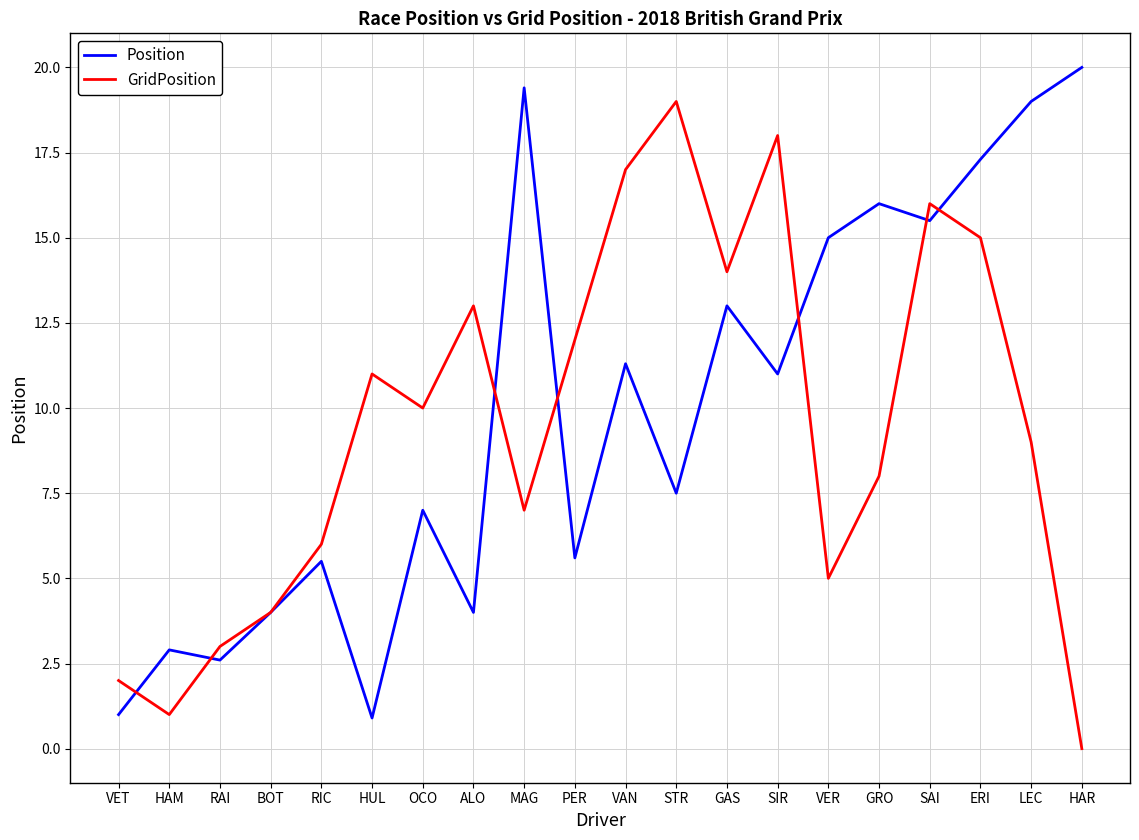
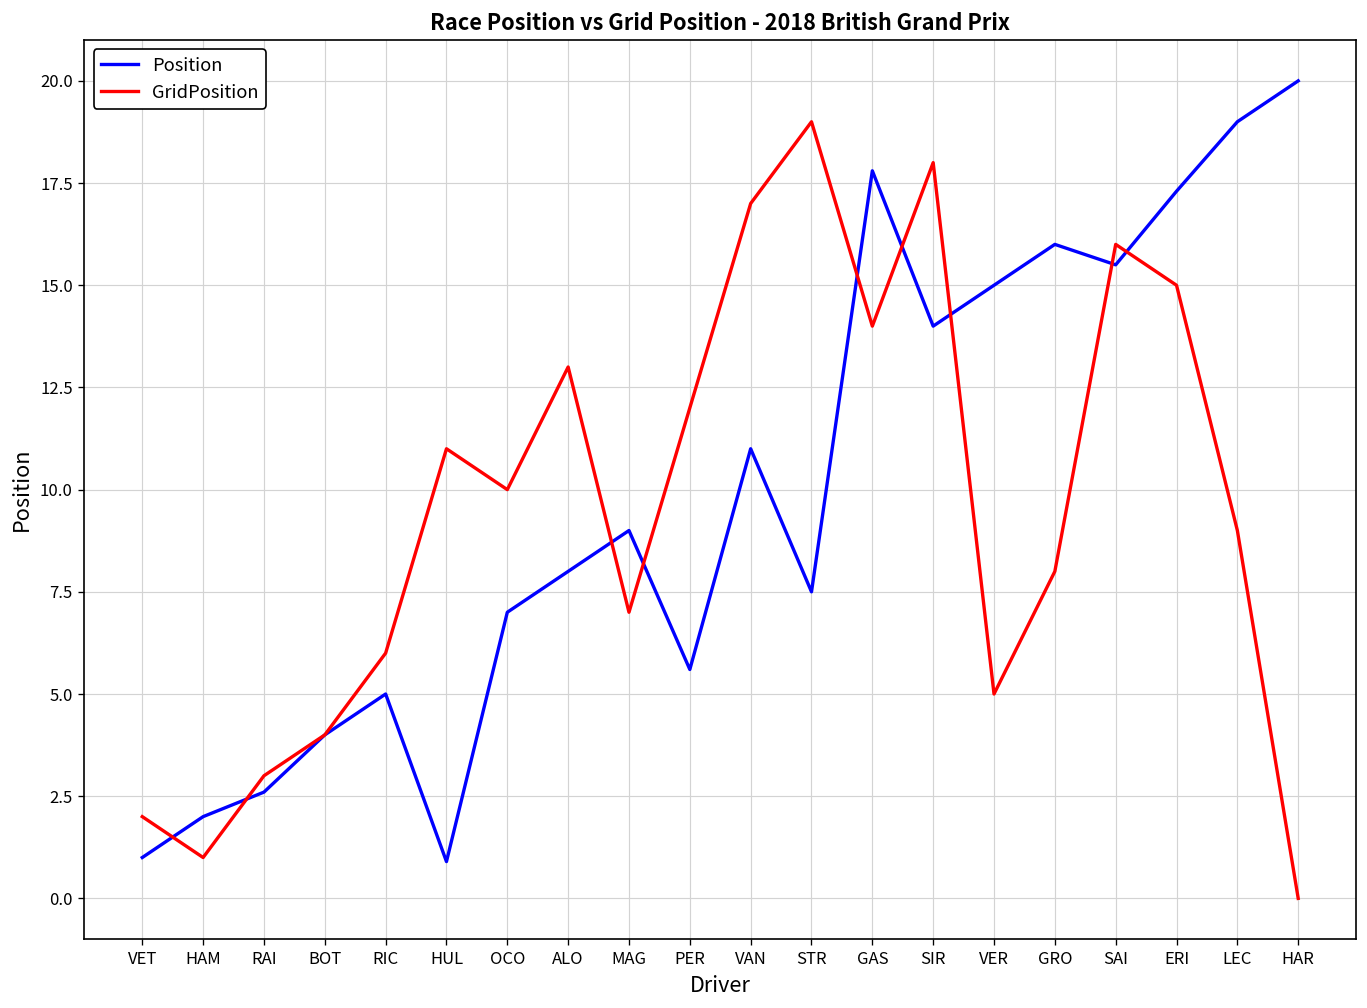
Position, HAM: 2.9 -> 2.0
Position, RIC: 5.5 -> 5.0
Position, ALO: 4 -> 8
Position, MAG: 19.4 -> 9.0
Position, VAN: 11.3 -> 11.0
Position, GAS: 13.0 -> 17.8
Position, SIR: 11 -> 14
